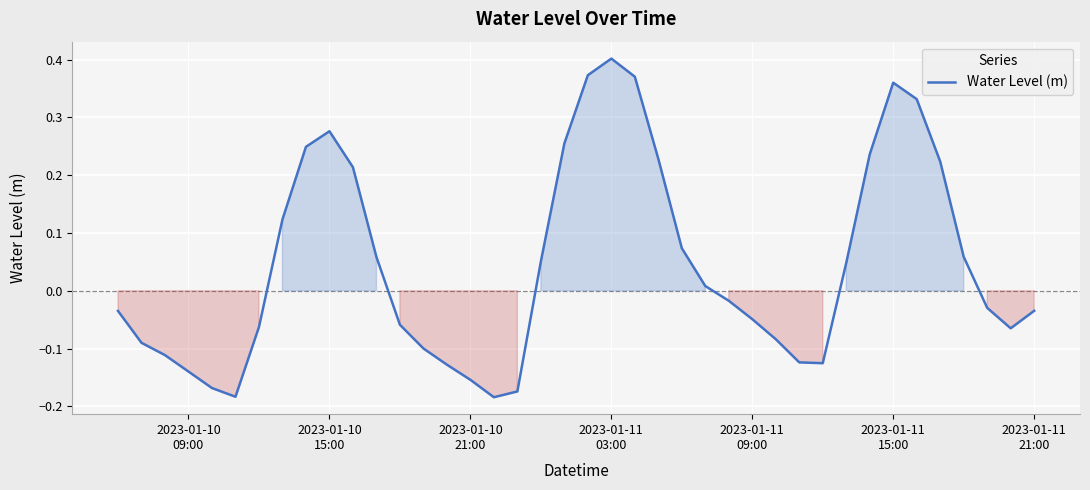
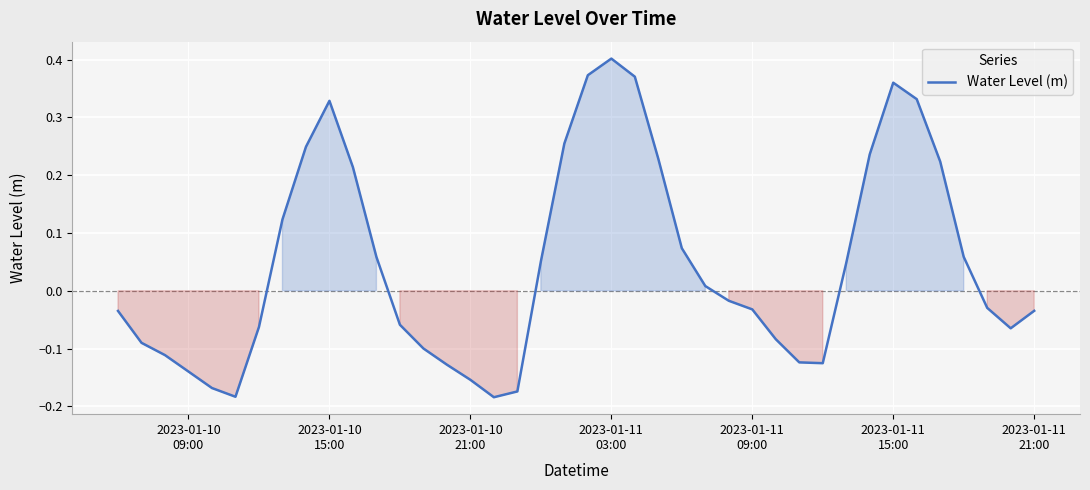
2023-01-10 15:00: 0.28 -> 0.33
2023-01-11 09:00: -0.05 -> -0.03
